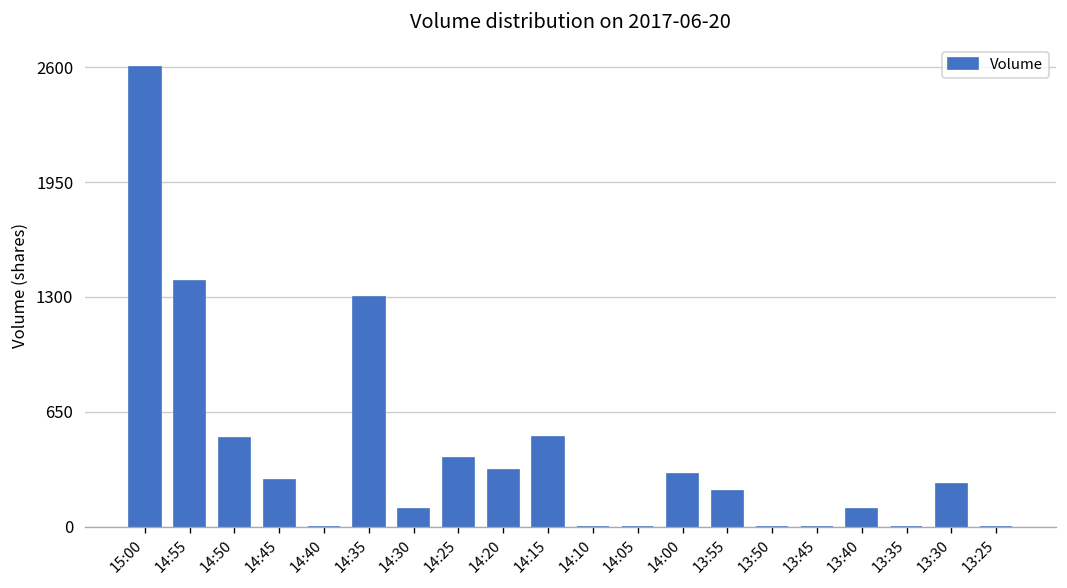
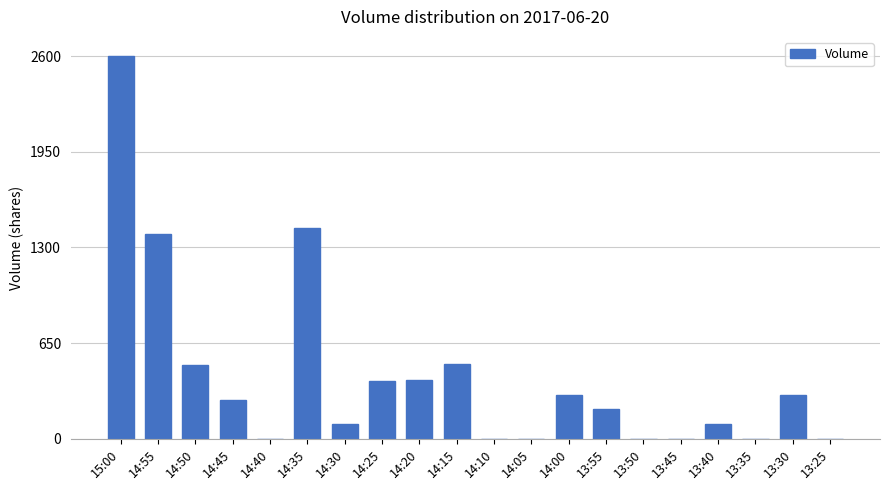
14:35: 1300 -> 1430
14:20: 320 -> 400
13:30: 240 -> 300
